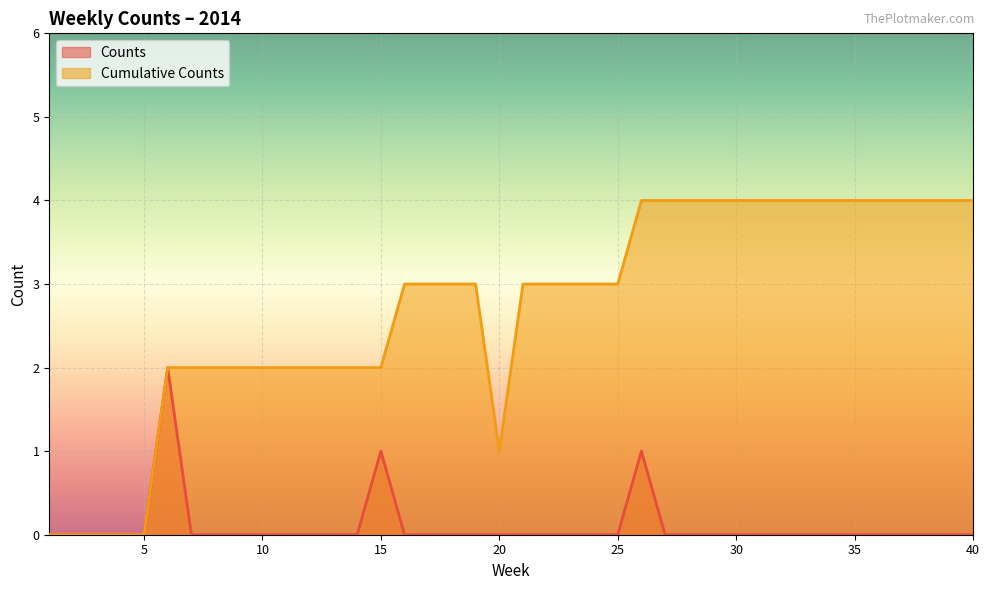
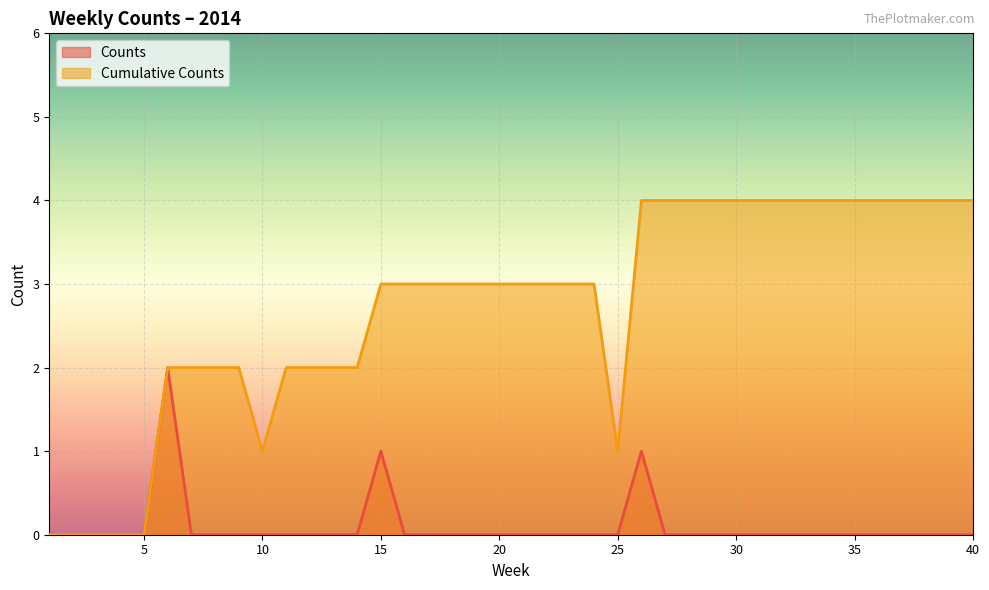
Cumulative Counts, 10: 2 -> 1
Cumulative Counts, 15: 2 -> 3
Cumulative Counts, 20: 1 -> 3
Cumulative Counts, 25: 3 -> 1
